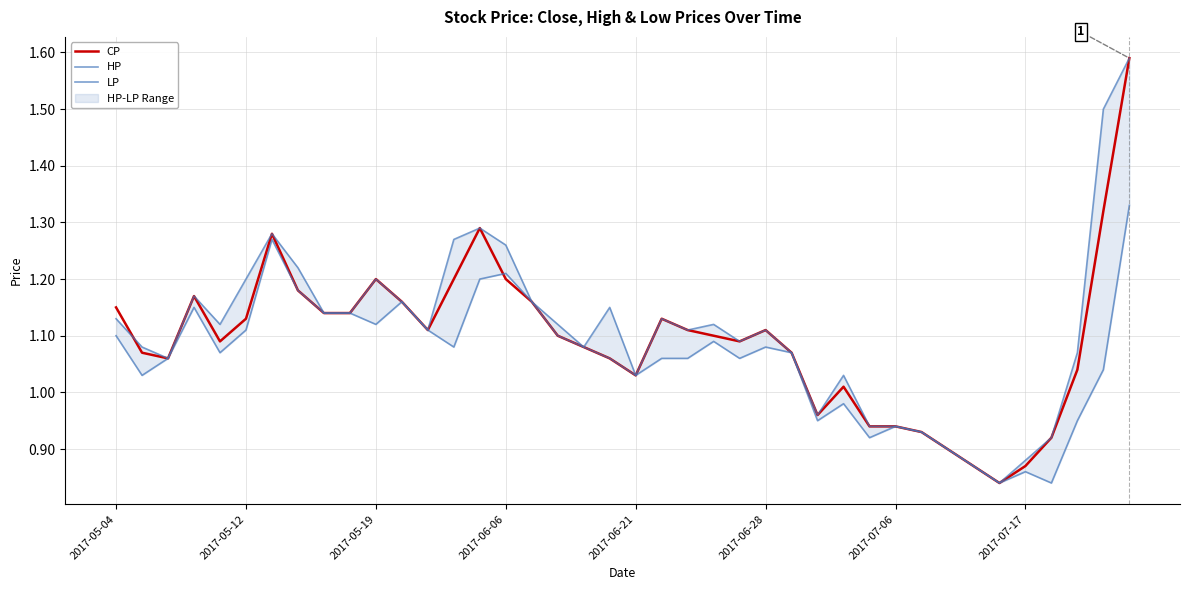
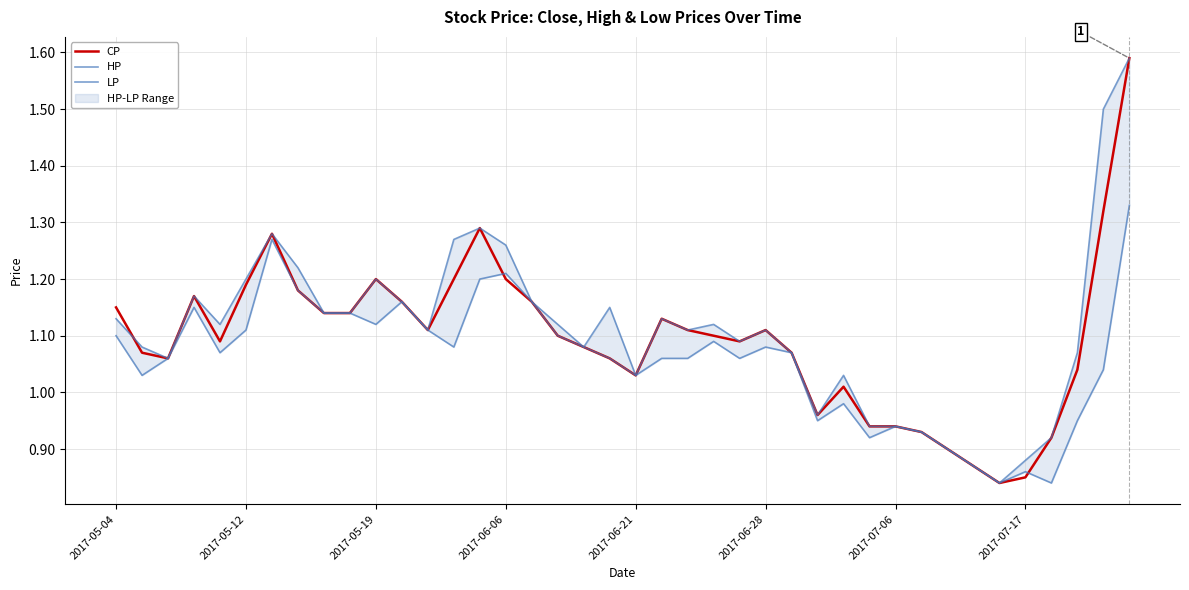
CP, 2017-05-12: 1.13 -> 1.19
CP, 2017-07-17: 0.87 -> 0.85
